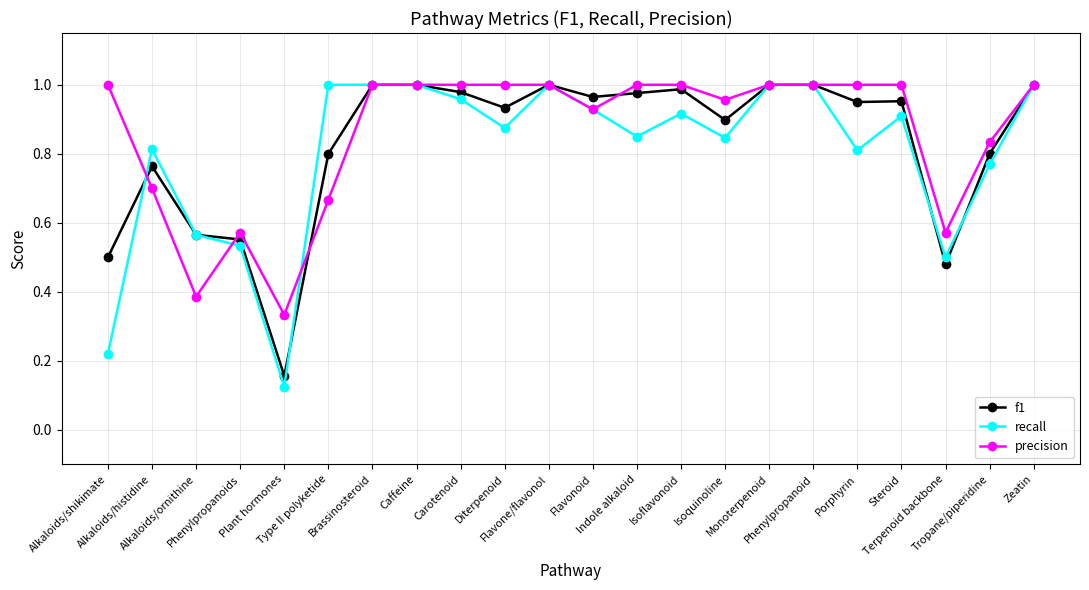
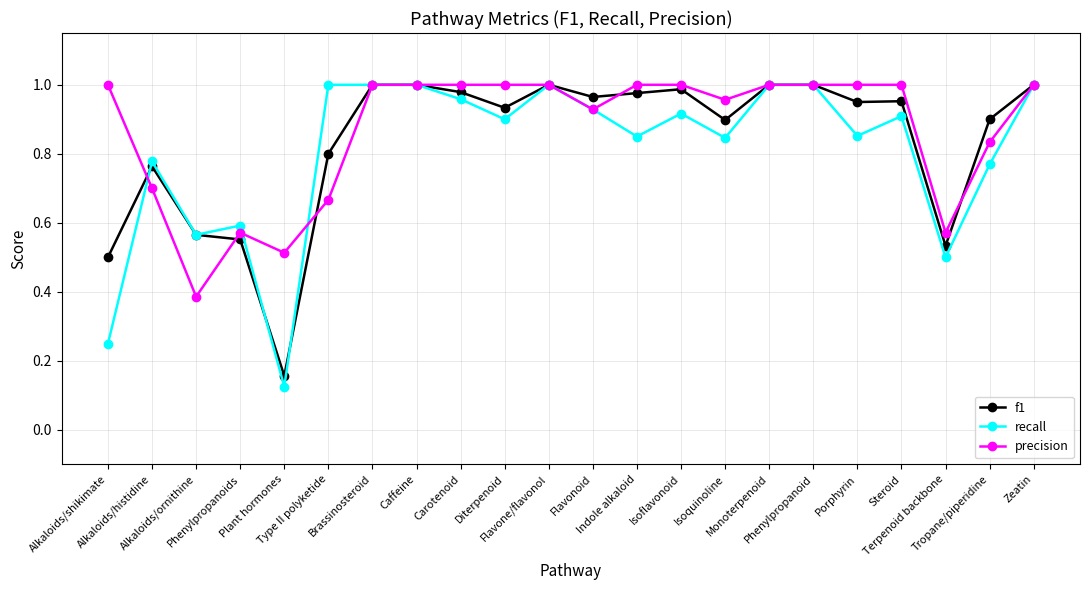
recall, Alkaloids/shikimate: 0.22 -> 0.25
recall, Alkaloids/histidine: 0.81 -> 0.78
recall, Phenylpropanoids: 0.53 -> 0.59
precision, Plant hormones: 0.33 -> 0.51
recall, Diterpenoid: 0.88 -> 0.90
recall, Porphyrin: 0.81 -> 0.85
f1, Terpenoid backbone: 0.48 -> 0.53
f1, Tropane/piperidine: 0.8 -> 0.9
